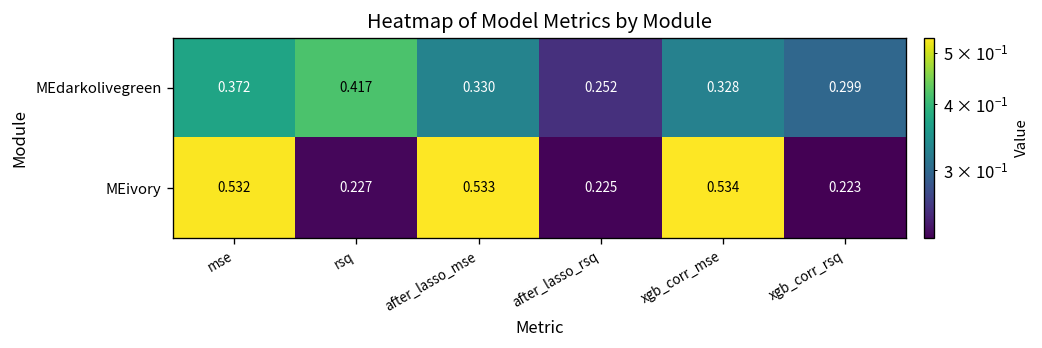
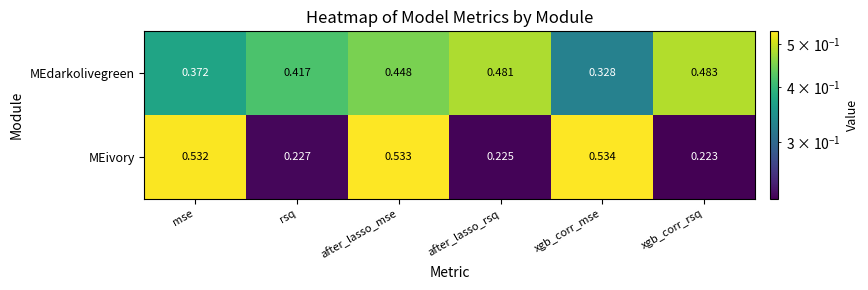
MEdarkolivegreen, after_lasso_mse: 0.330 -> 0.448
MEdarkolivegreen, after_lasso_rsq: 0.252 -> 0.481
MEdarkolivegreen, xgb_corr_rsq: 0.299 -> 0.483
